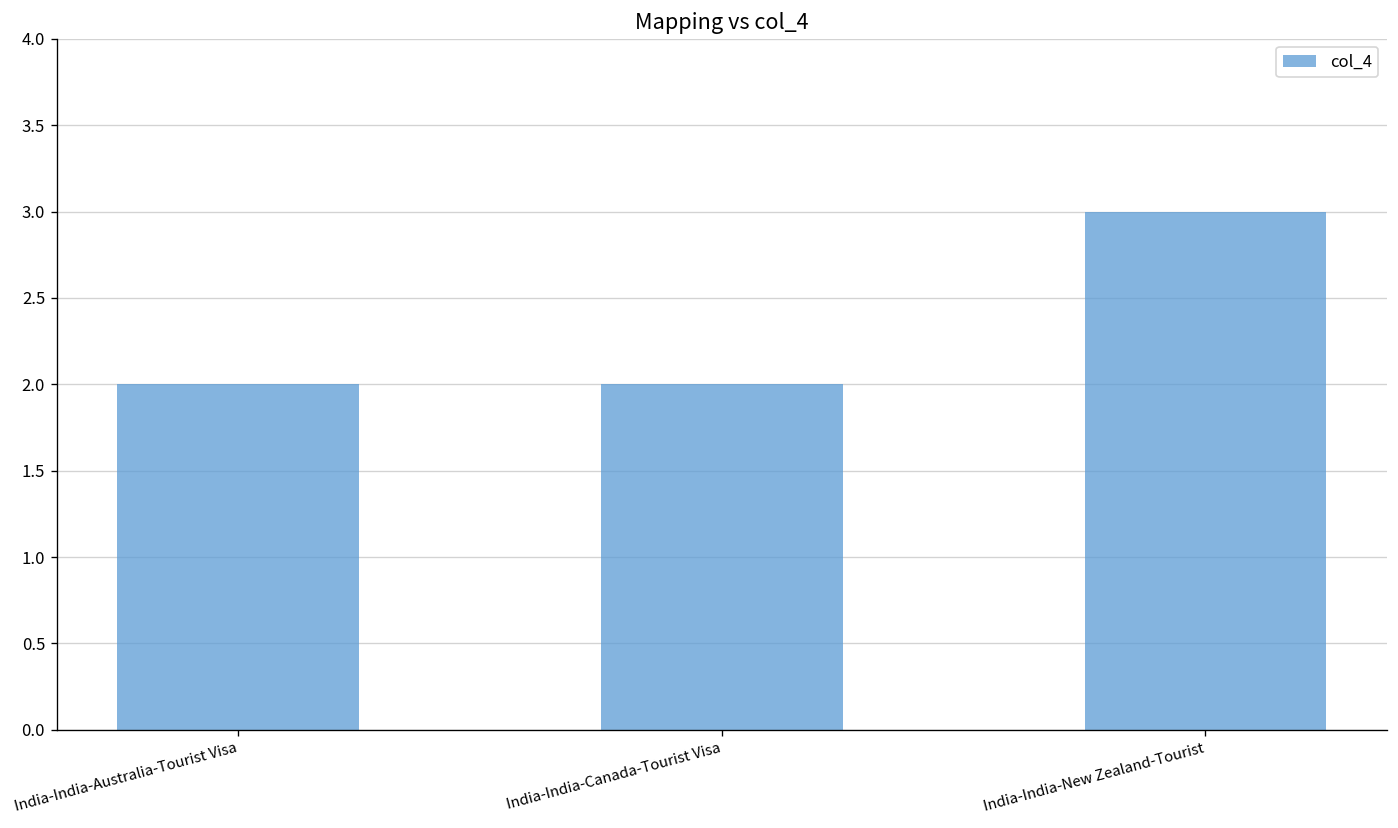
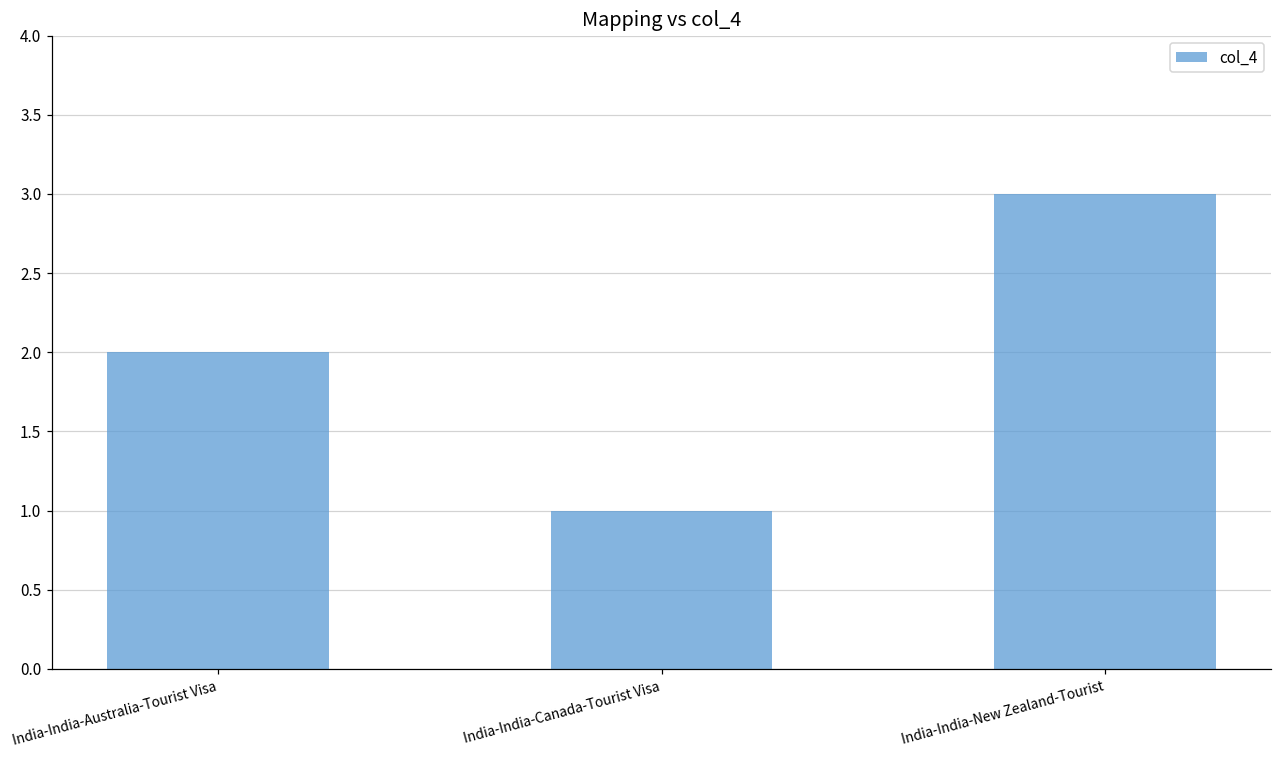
India-India-Canada-Tourist Visa: 2 -> 1
